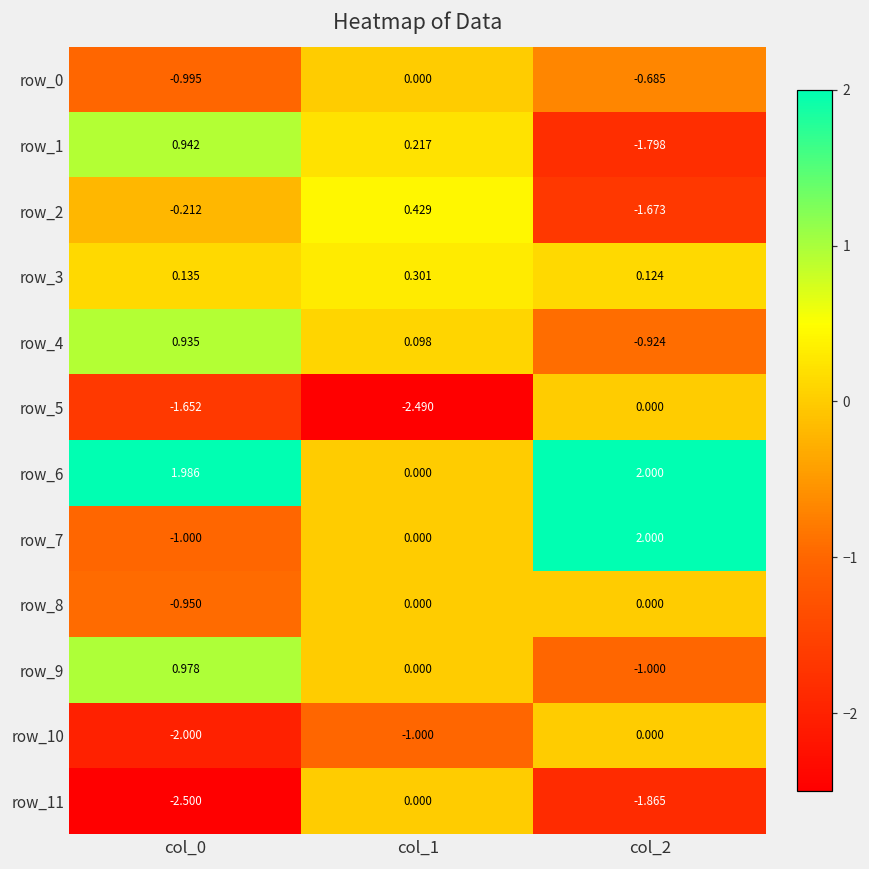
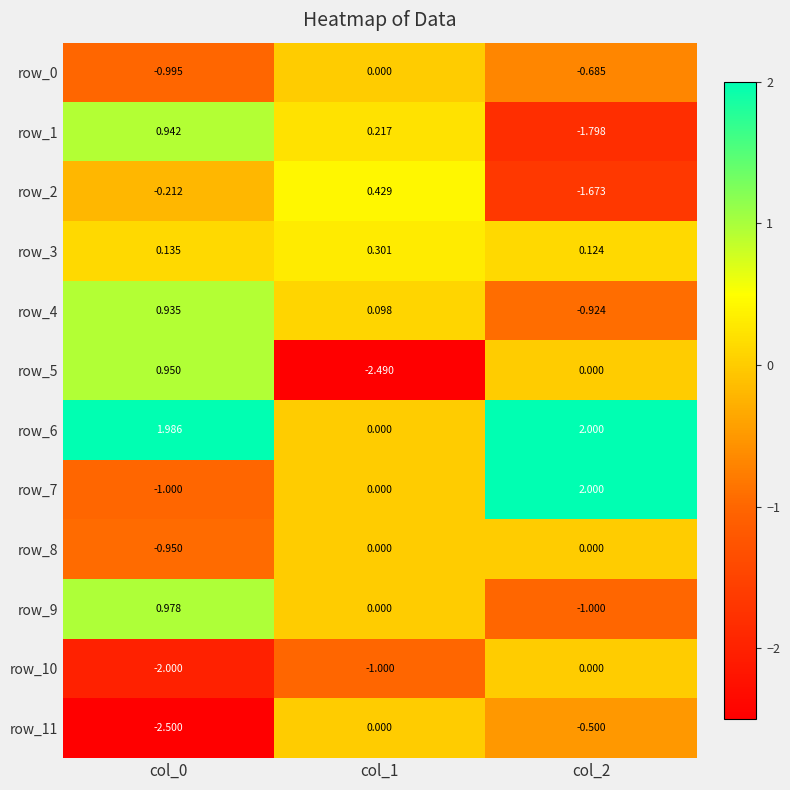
row_5, col_0: -1.652 -> 0.950
row_11, col_2: -1.865 -> -0.500
